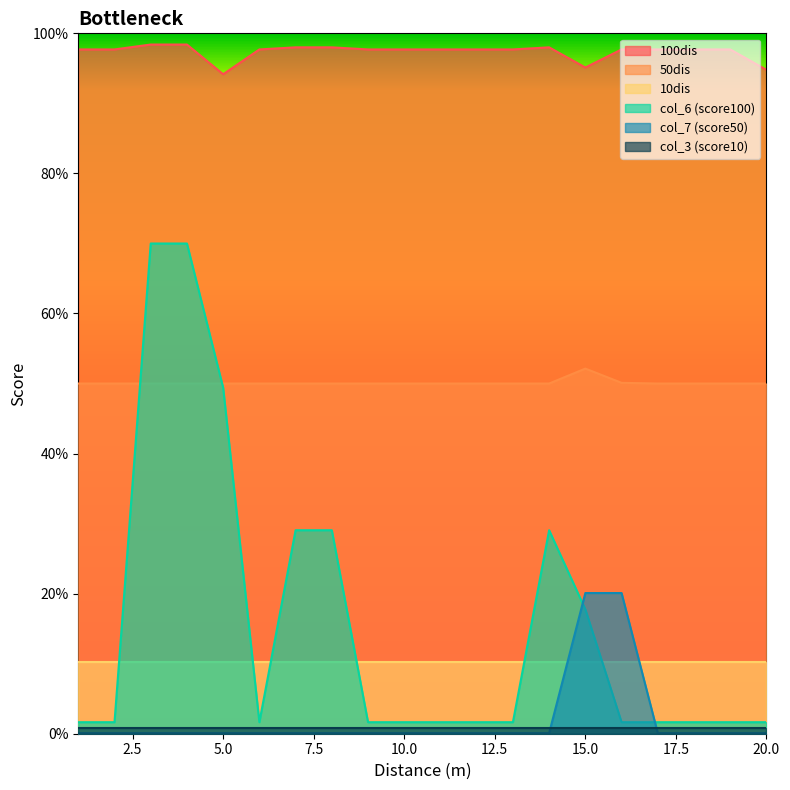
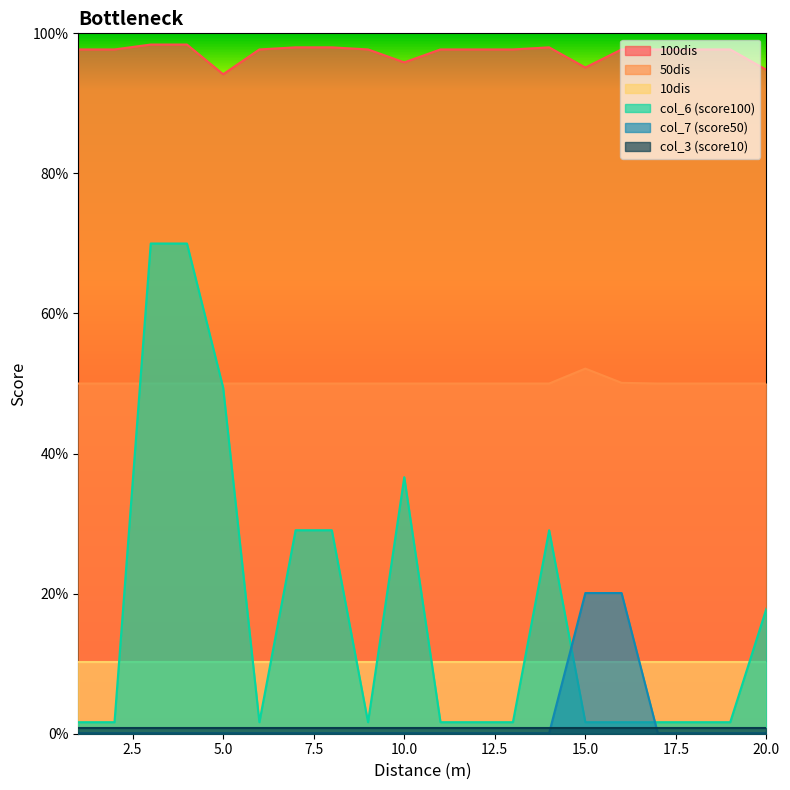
100dis, 10.0: 98% -> 96%
col_6 (score100), 10.0: 2% -> 37%
col_6 (score100), 15.0: 18% -> 2%
col_6 (score100), 20.0: 2% -> 18%
